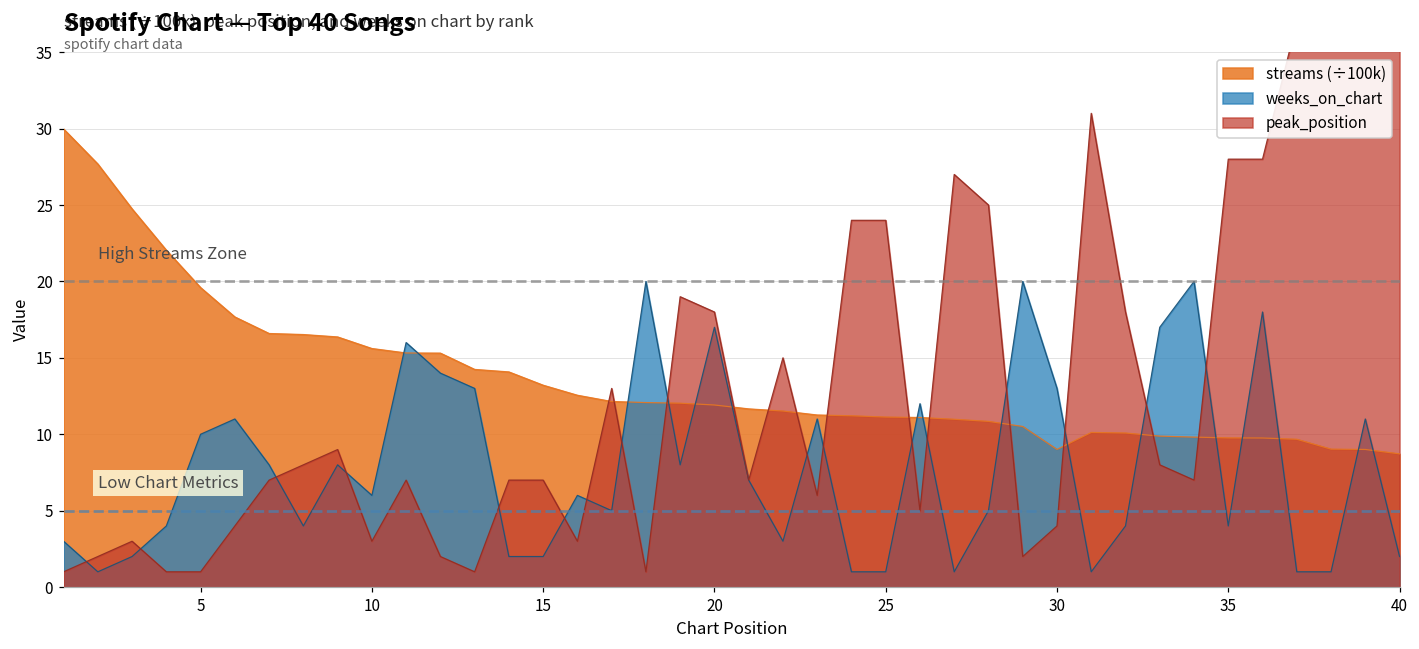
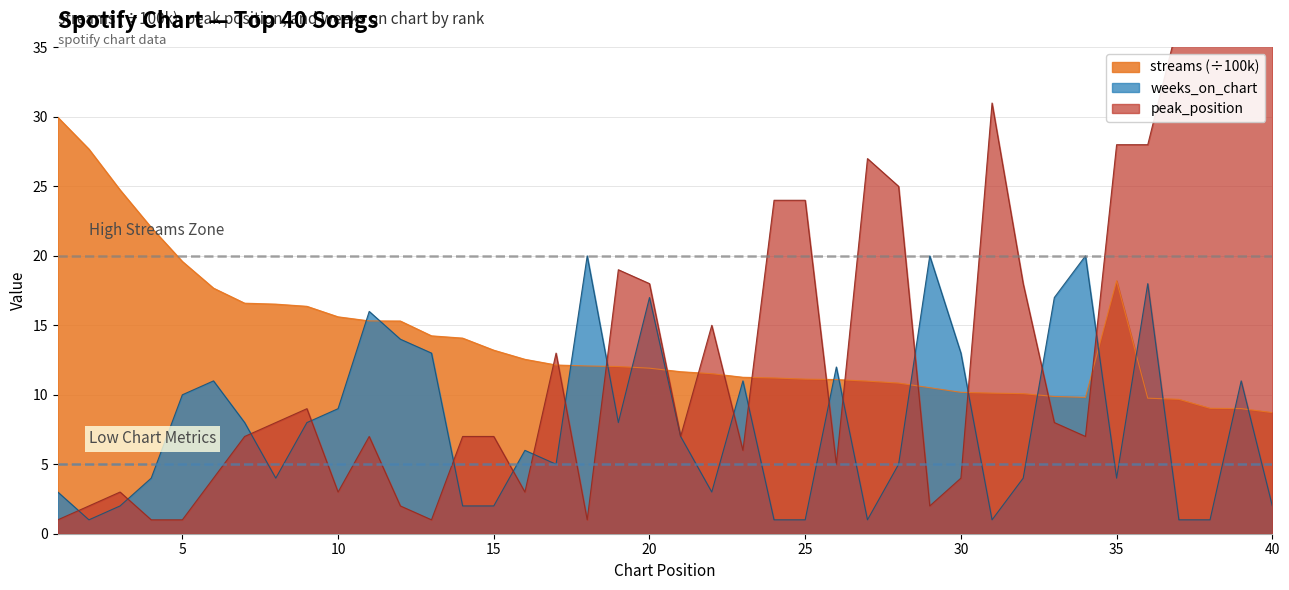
weeks_on_chart, 10: 6 -> 9
streams (÷100k), 30: 9.0 -> 10.2
streams (÷100k), 35: 9.8 -> 18.2
